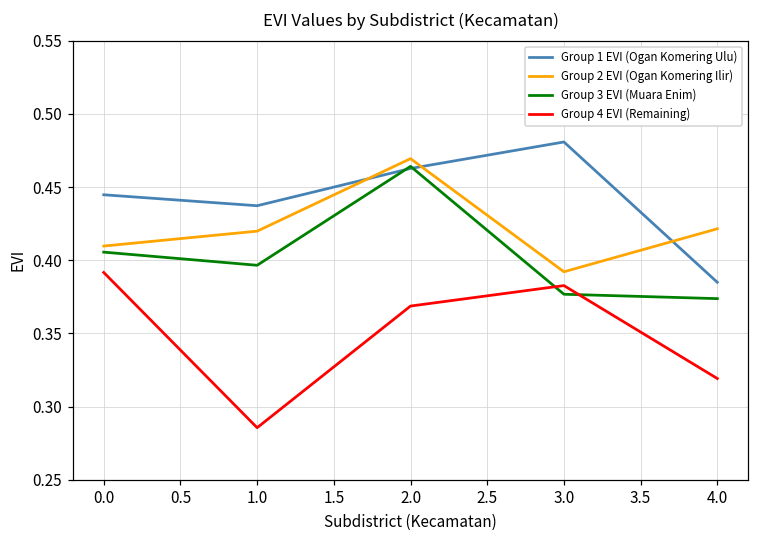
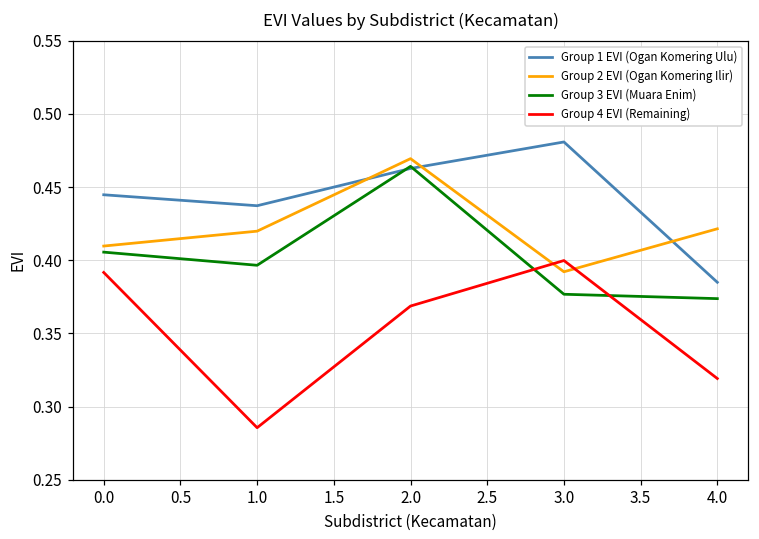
Group 4 EVI (Remaining), 3.0: 0.383 -> 0.400
